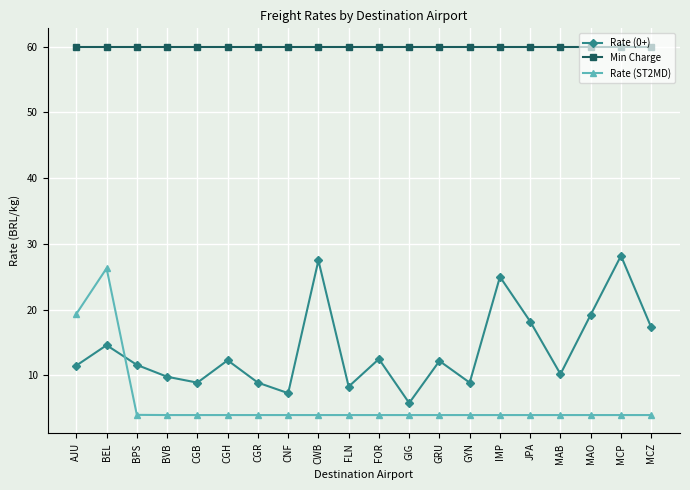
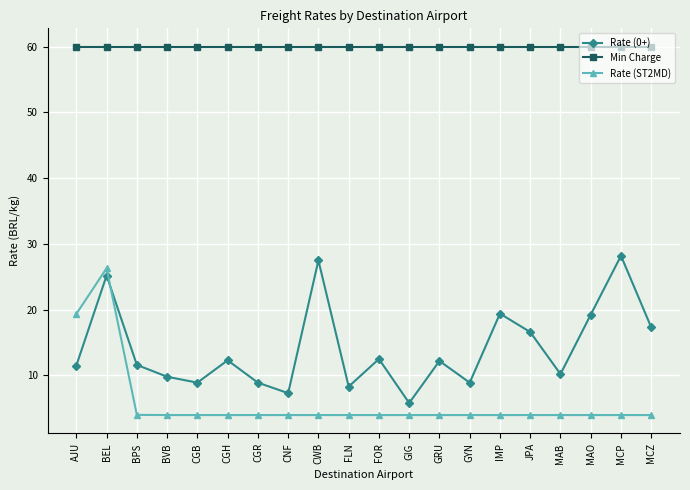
Rate (0+), BEL: 15 -> 25
Rate (0+), IMP: 25 -> 19
Rate (0+), JPA: 18 -> 17
